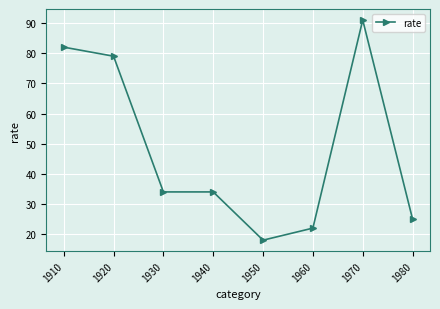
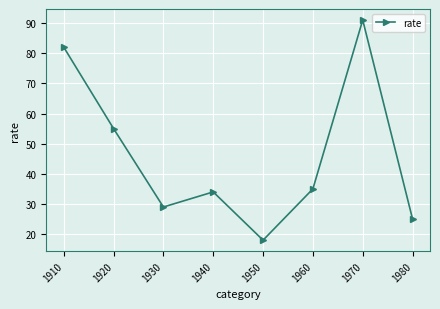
1920: 79 -> 55
1930: 34 -> 29
1960: 22 -> 35
